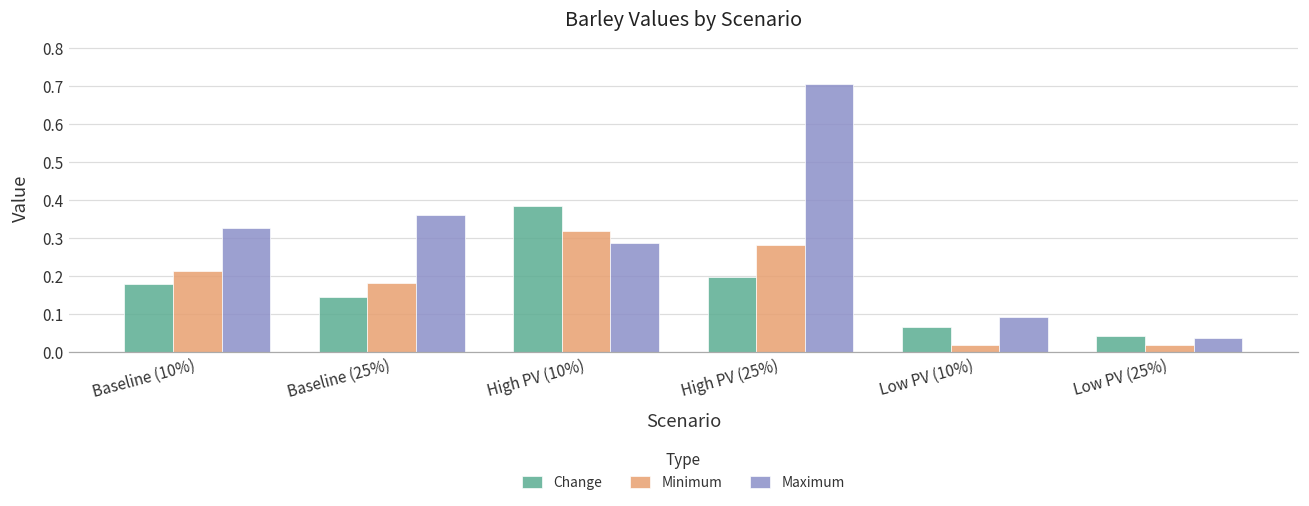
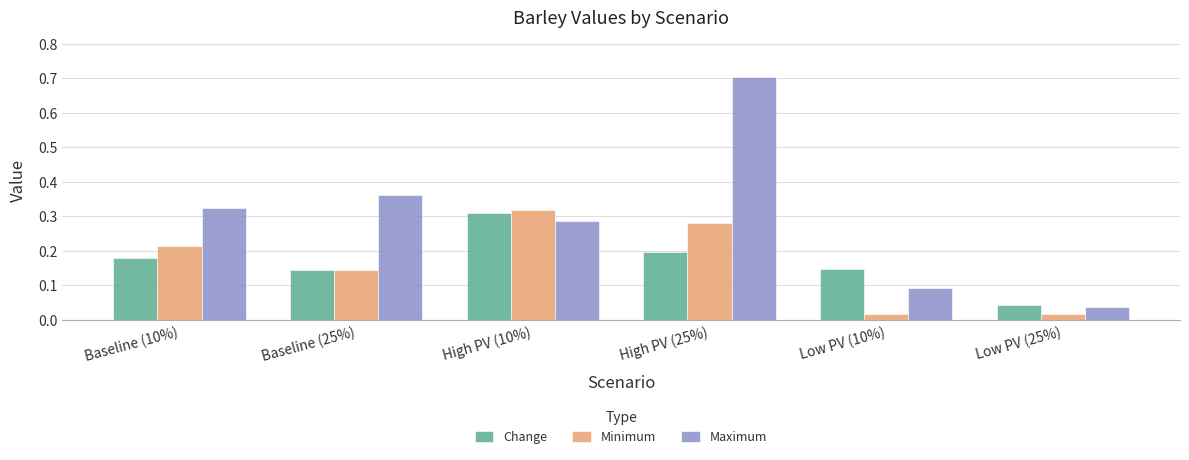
Minimum, Baseline (25%): 0.18 -> 0.15
Change, High PV (10%): 0.39 -> 0.31
Change, Low PV (10%): 0.06 -> 0.15
